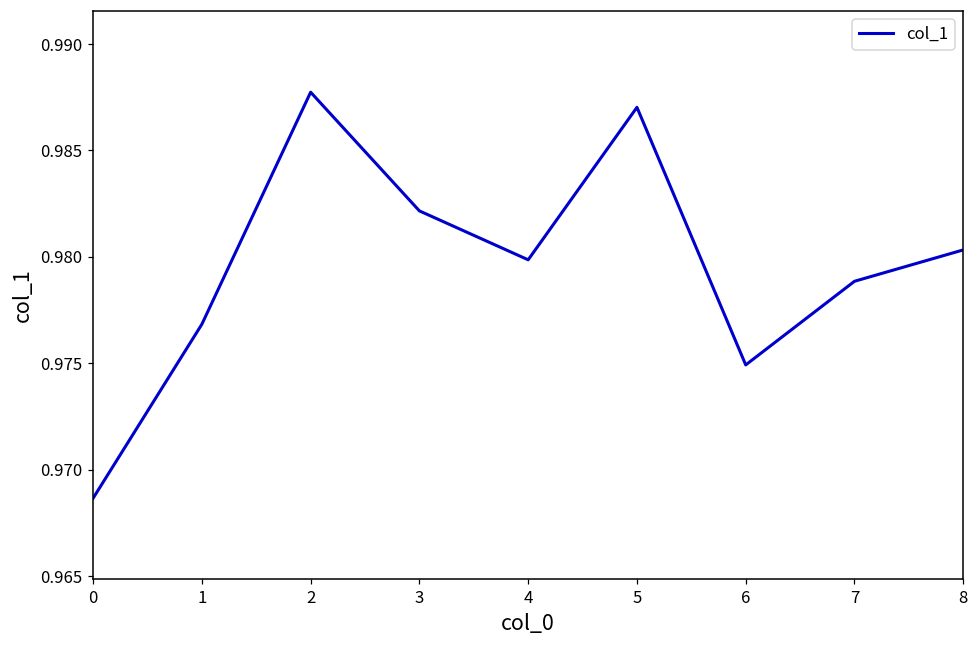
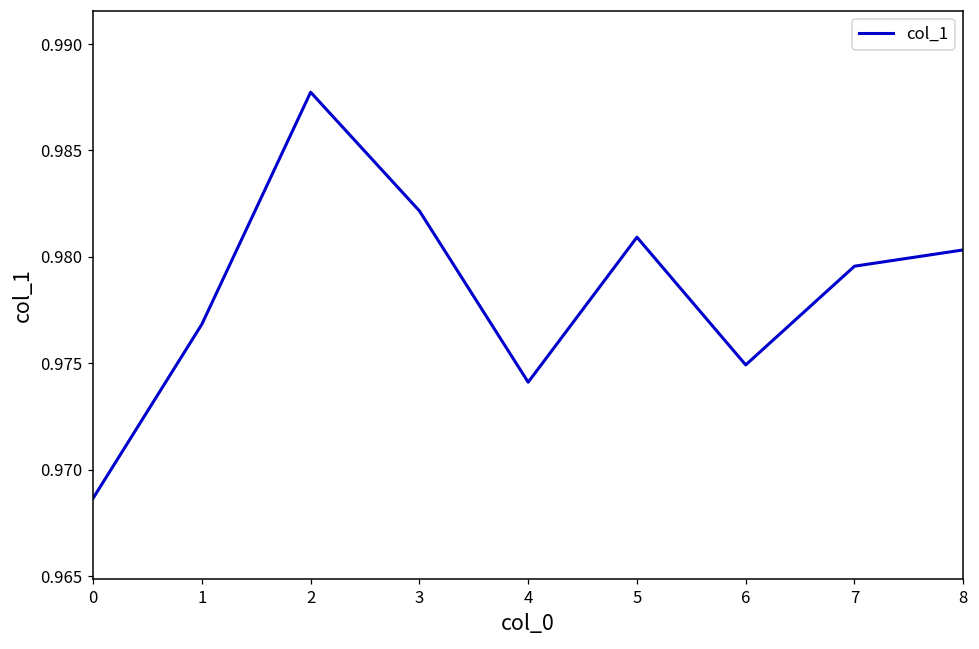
4: 0.9799 -> 0.9741
5: 0.9870 -> 0.9809
7: 0.9789 -> 0.9796
